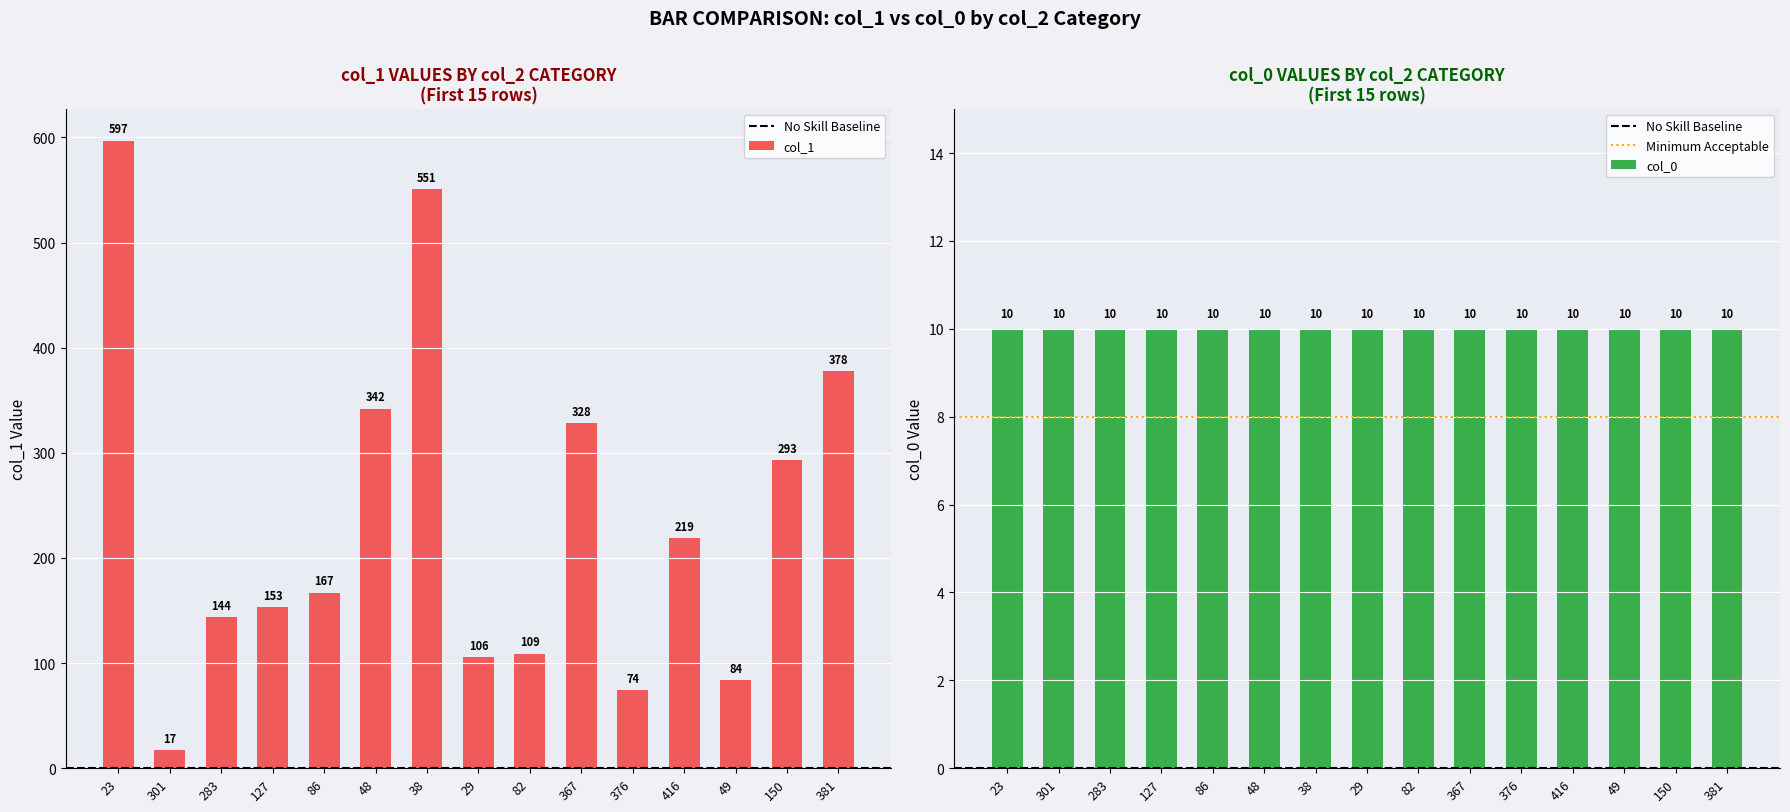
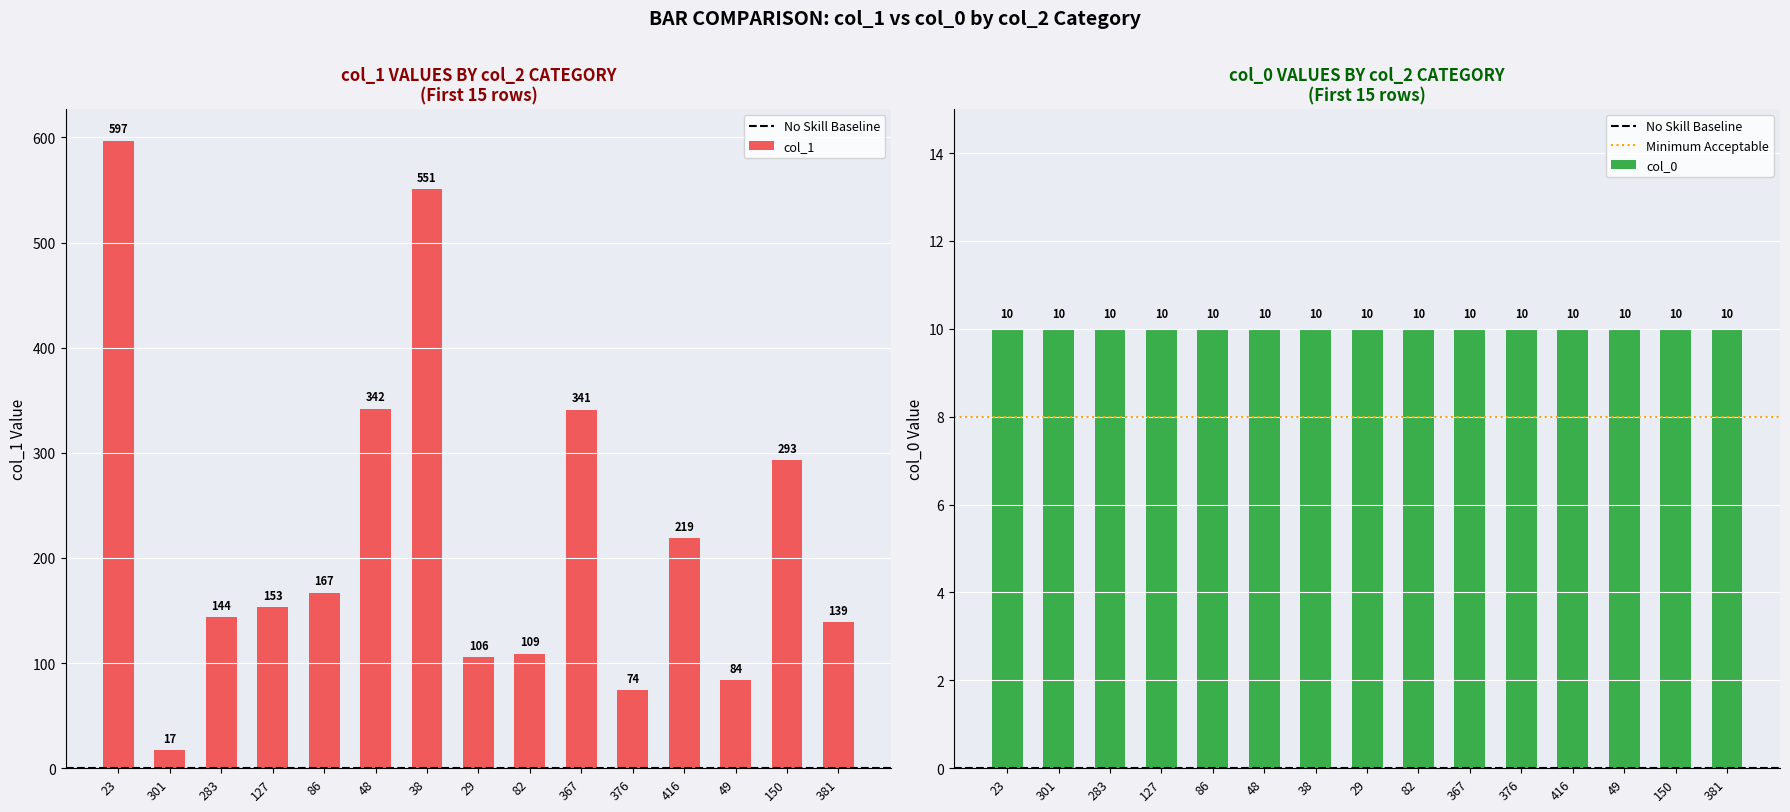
col_1 VALUES BY col_2 CATEGORY (First 15 rows), 367: 328 -> 341
col_1 VALUES BY col_2 CATEGORY (First 15 rows), 381: 378 -> 139
